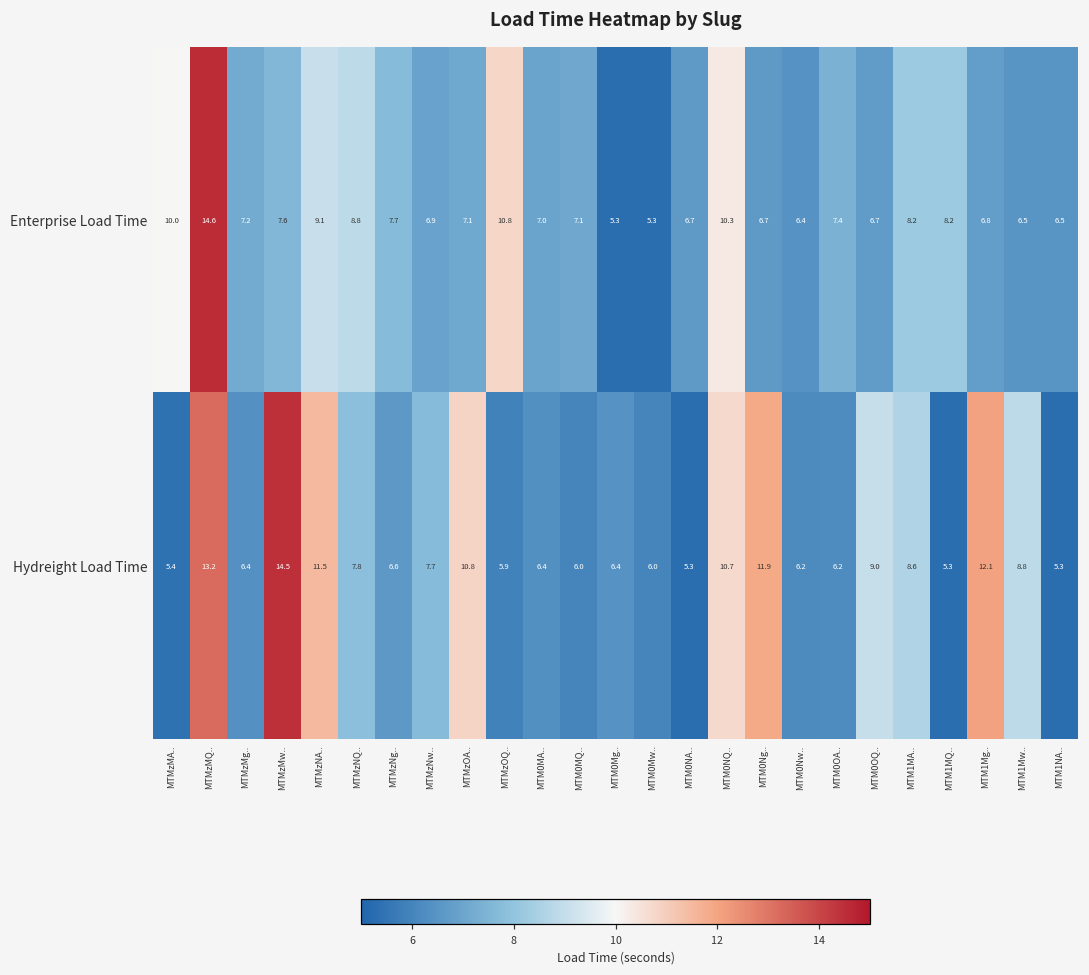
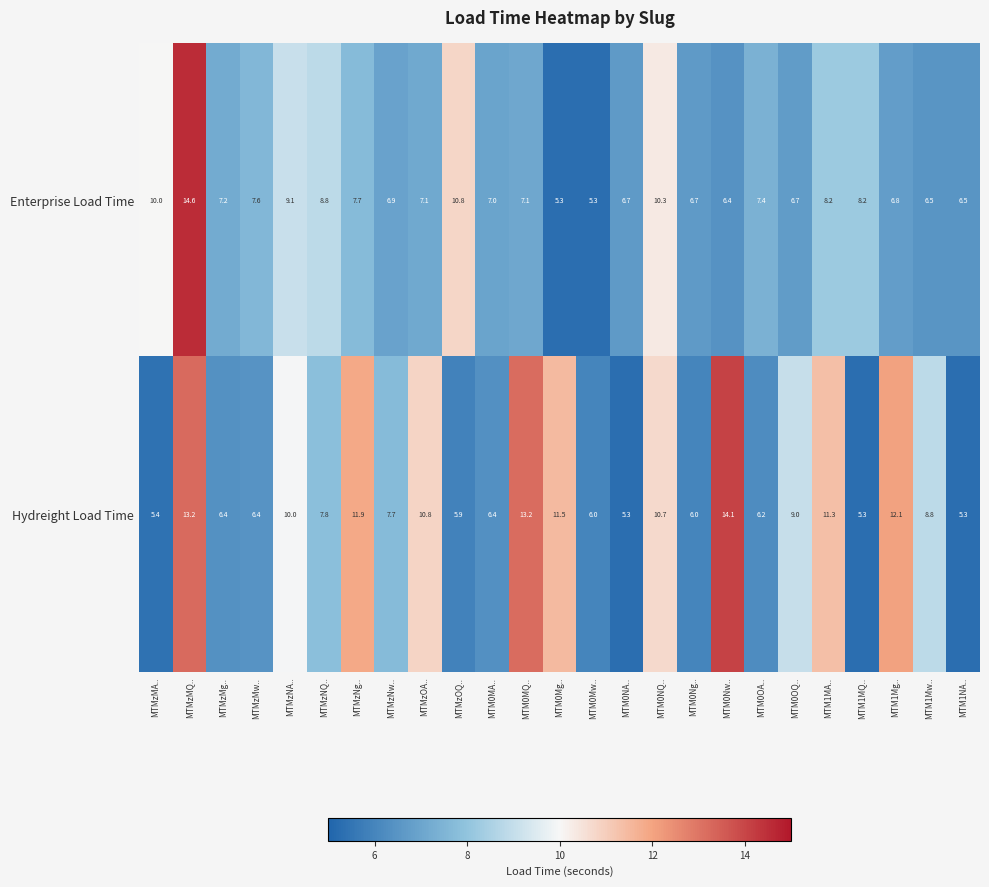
Hydreight Load Time, MTMzMw..: 14.5 -> 6.4
Hydreight Load Time, MTMzNA..: 11.5 -> 10.0
Hydreight Load Time, MTMzNg..: 6.6 -> 11.9
Hydreight Load Time, MTM0MQ..: 6.0 -> 13.2
Hydreight Load Time, MTM0Mg..: 6.4 -> 11.5
Hydreight Load Time, MTM0Ng..: 11.9 -> 6.0
Hydreight Load Time, MTM0Nw..: 6.2 -> 14.1
Hydreight Load Time, MTM1MA..: 8.6 -> 11.3
